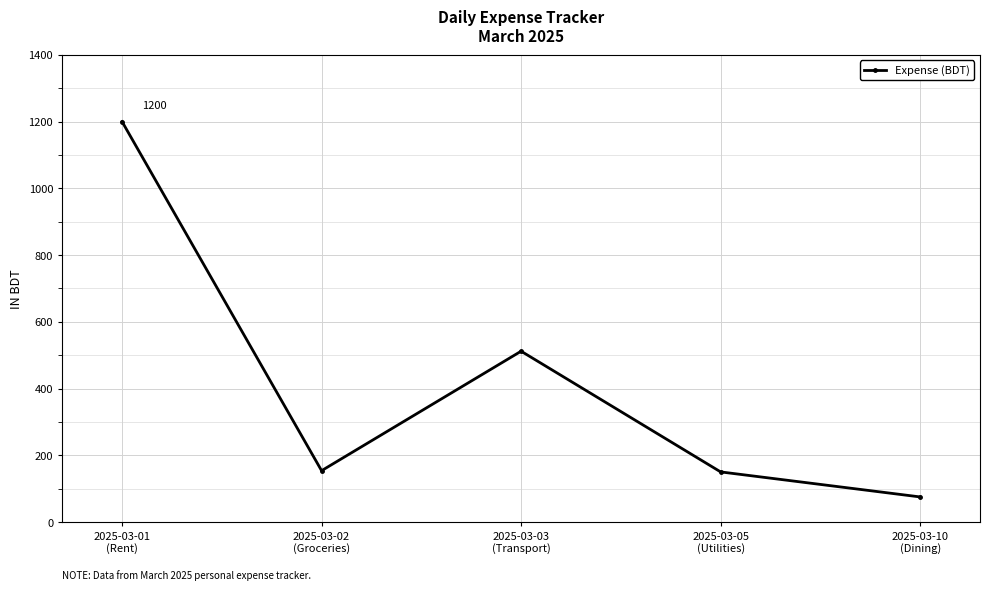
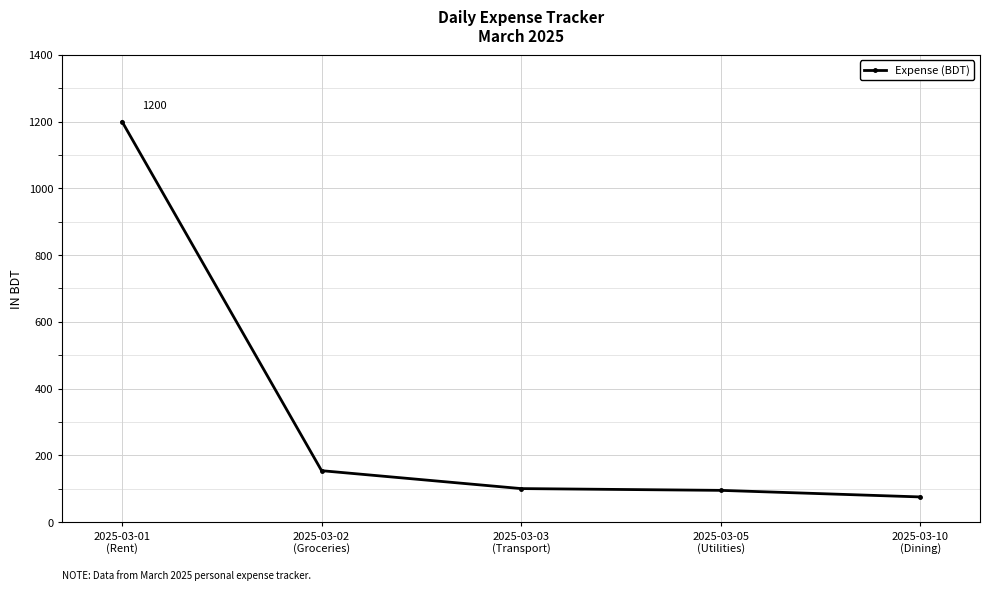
2025-03-03 (Transport): 510 -> 100
2025-03-05 (Utilities): 150 -> 90
